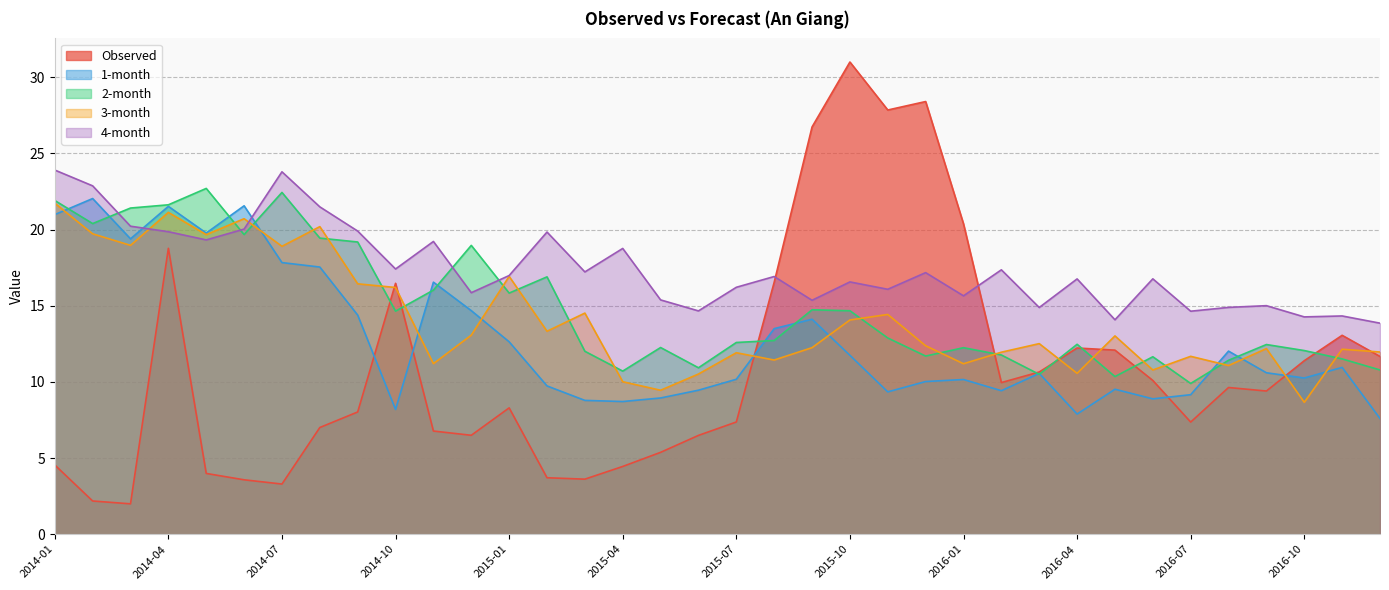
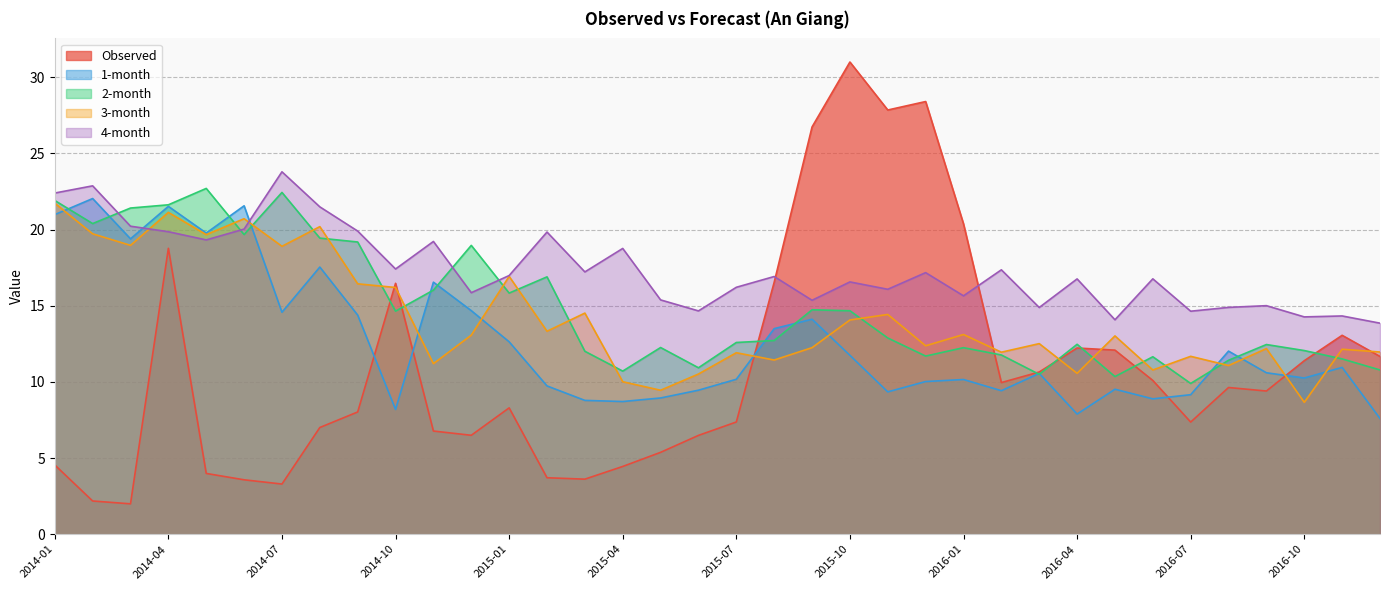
4-month, 2014-01: 23.9 -> 22.4
1-month, 2014-07: 17.8 -> 14.6
3-month, 2016-01: 11.2 -> 13.1
